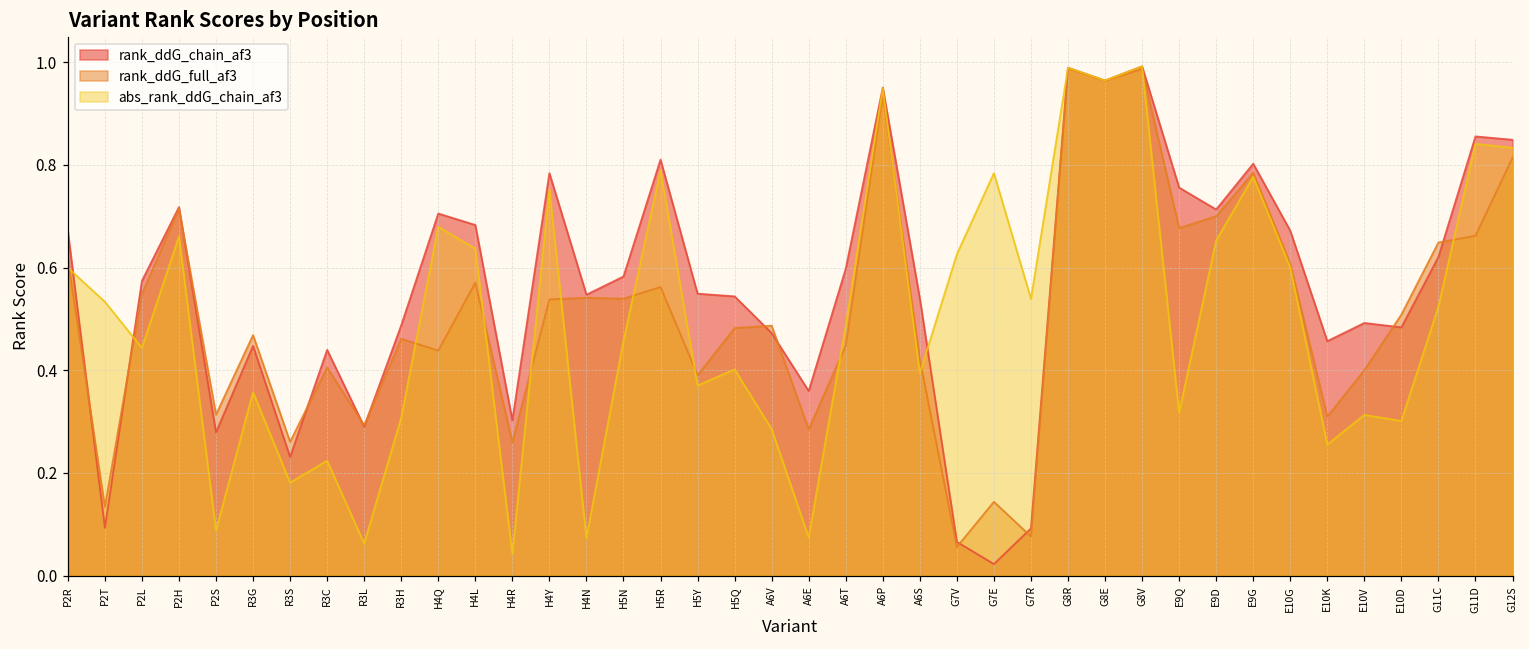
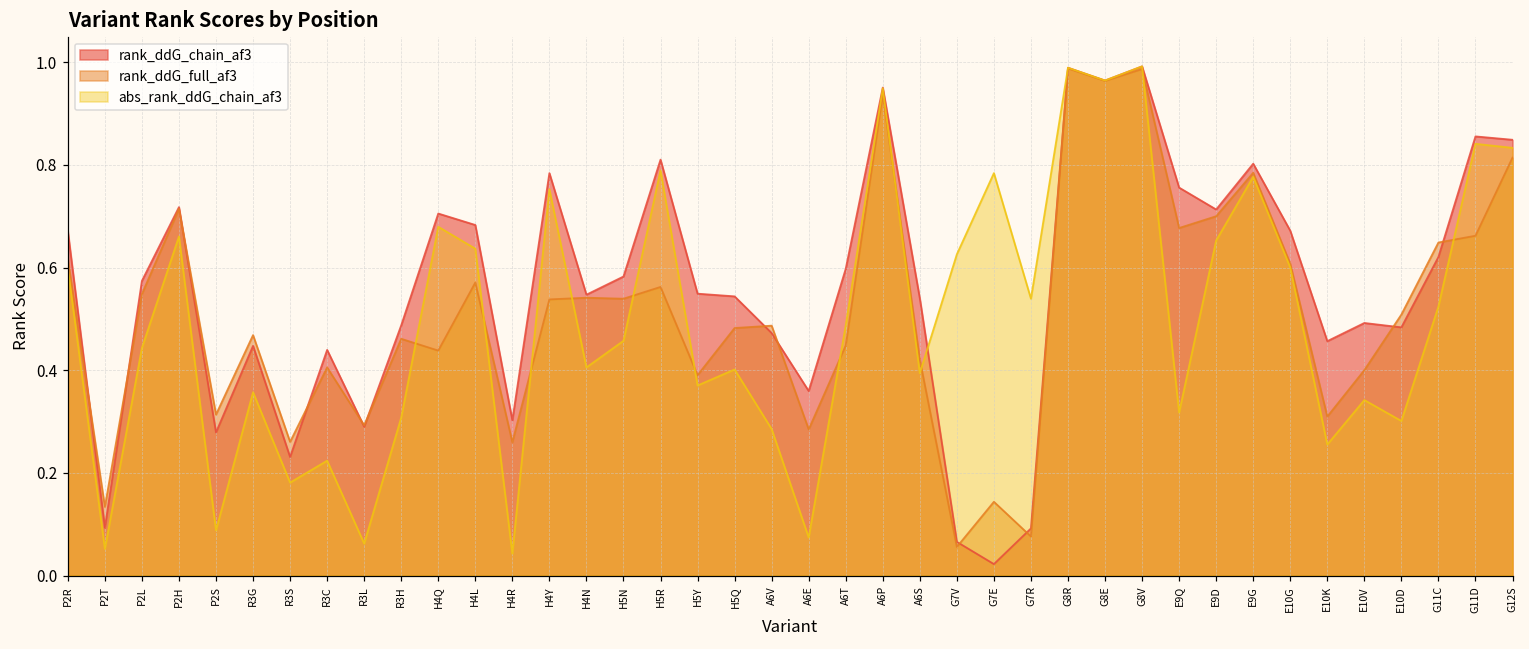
abs_rank_ddG_chain_af3, P2T: 0.53 -> 0.05
abs_rank_ddG_chain_af3, H4N: 0.07 -> 0.41
abs_rank_ddG_chain_af3, E10V: 0.31 -> 0.34
